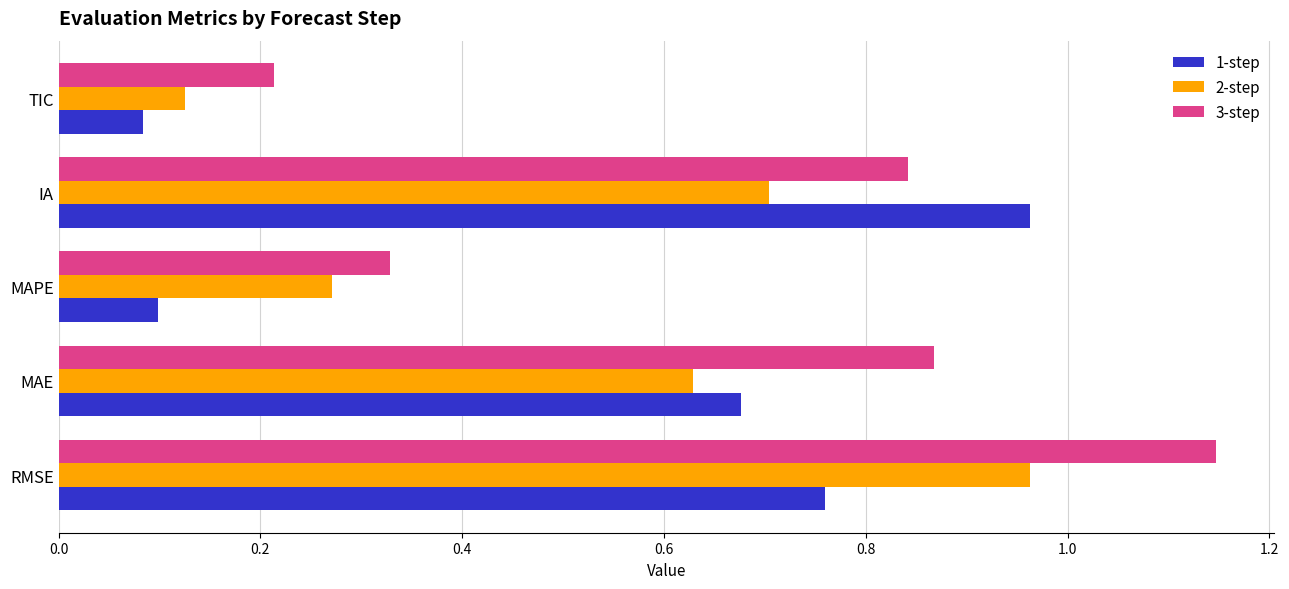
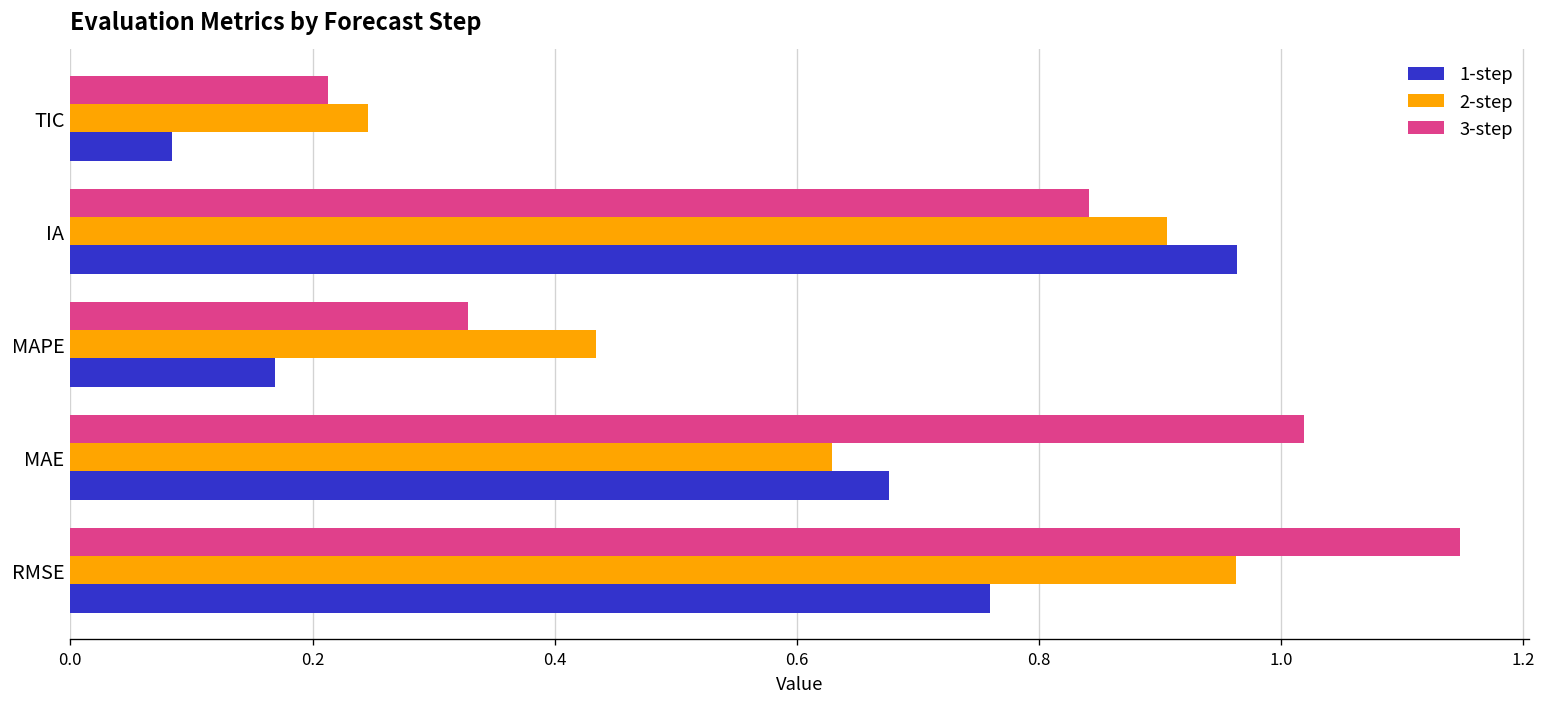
2-step, TIC: 0.126 -> 0.246
2-step, IA: 0.704 -> 0.905
2-step, MAPE: 0.271 -> 0.434
1-step, MAPE: 0.098 -> 0.169
3-step, MAE: 0.868 -> 1.019
